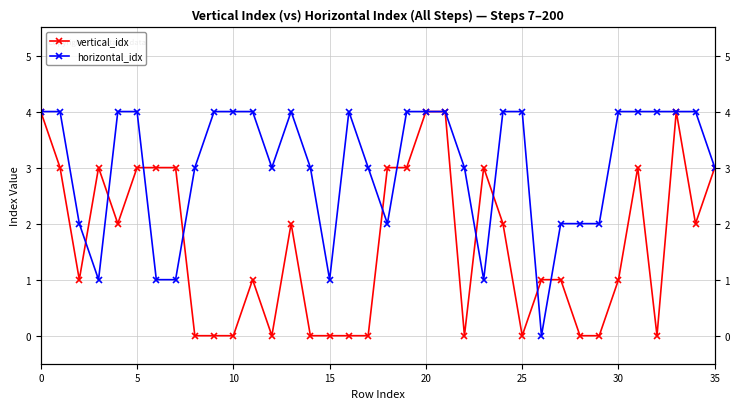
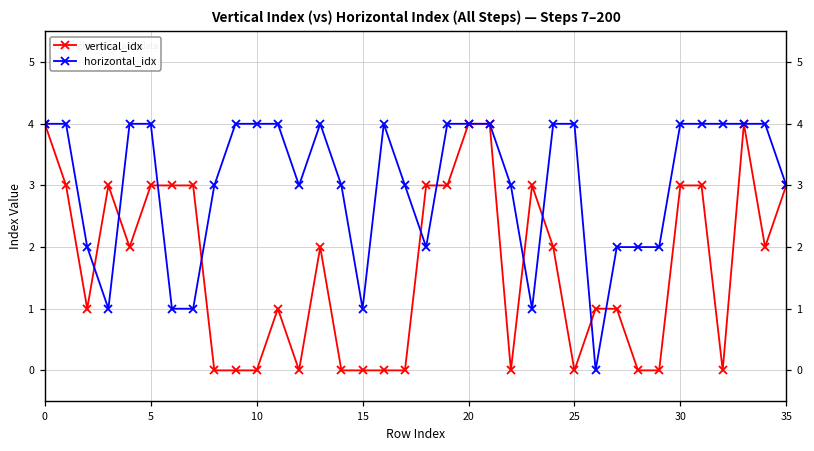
vertical_idx, 30: 1 -> 3
